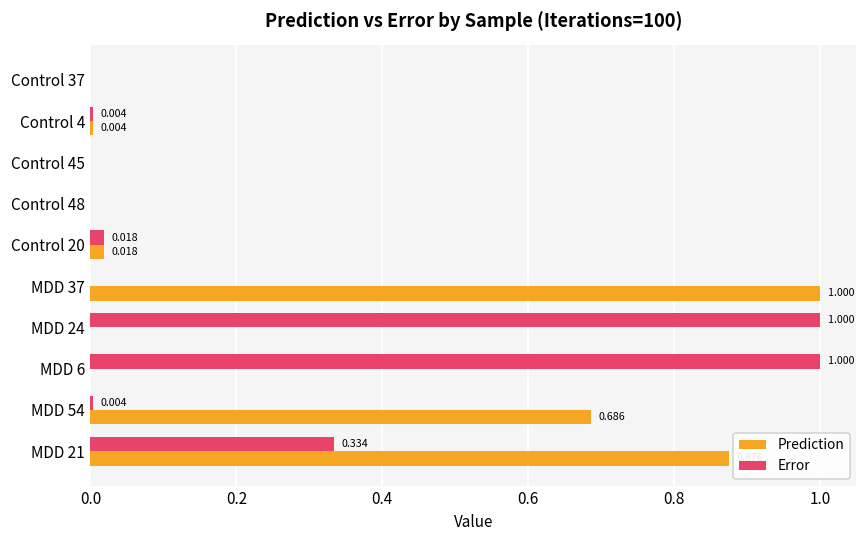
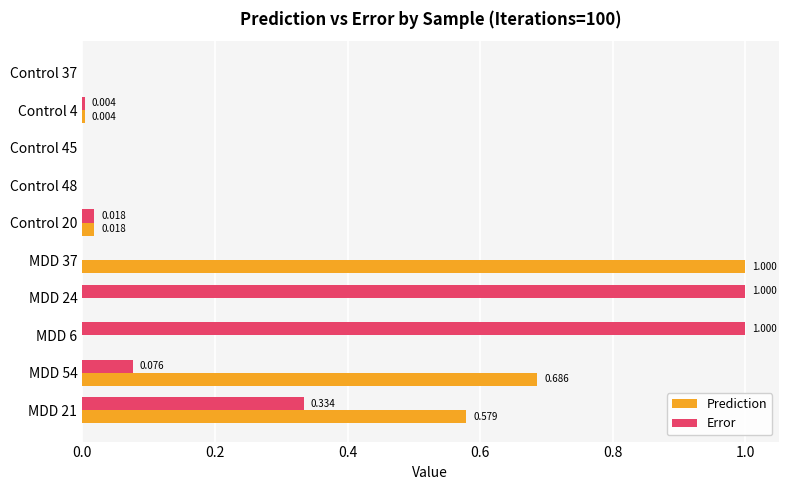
Error, MDD 54: 0.004 -> 0.076
Prediction, MDD 21: 0.88 -> 0.58
